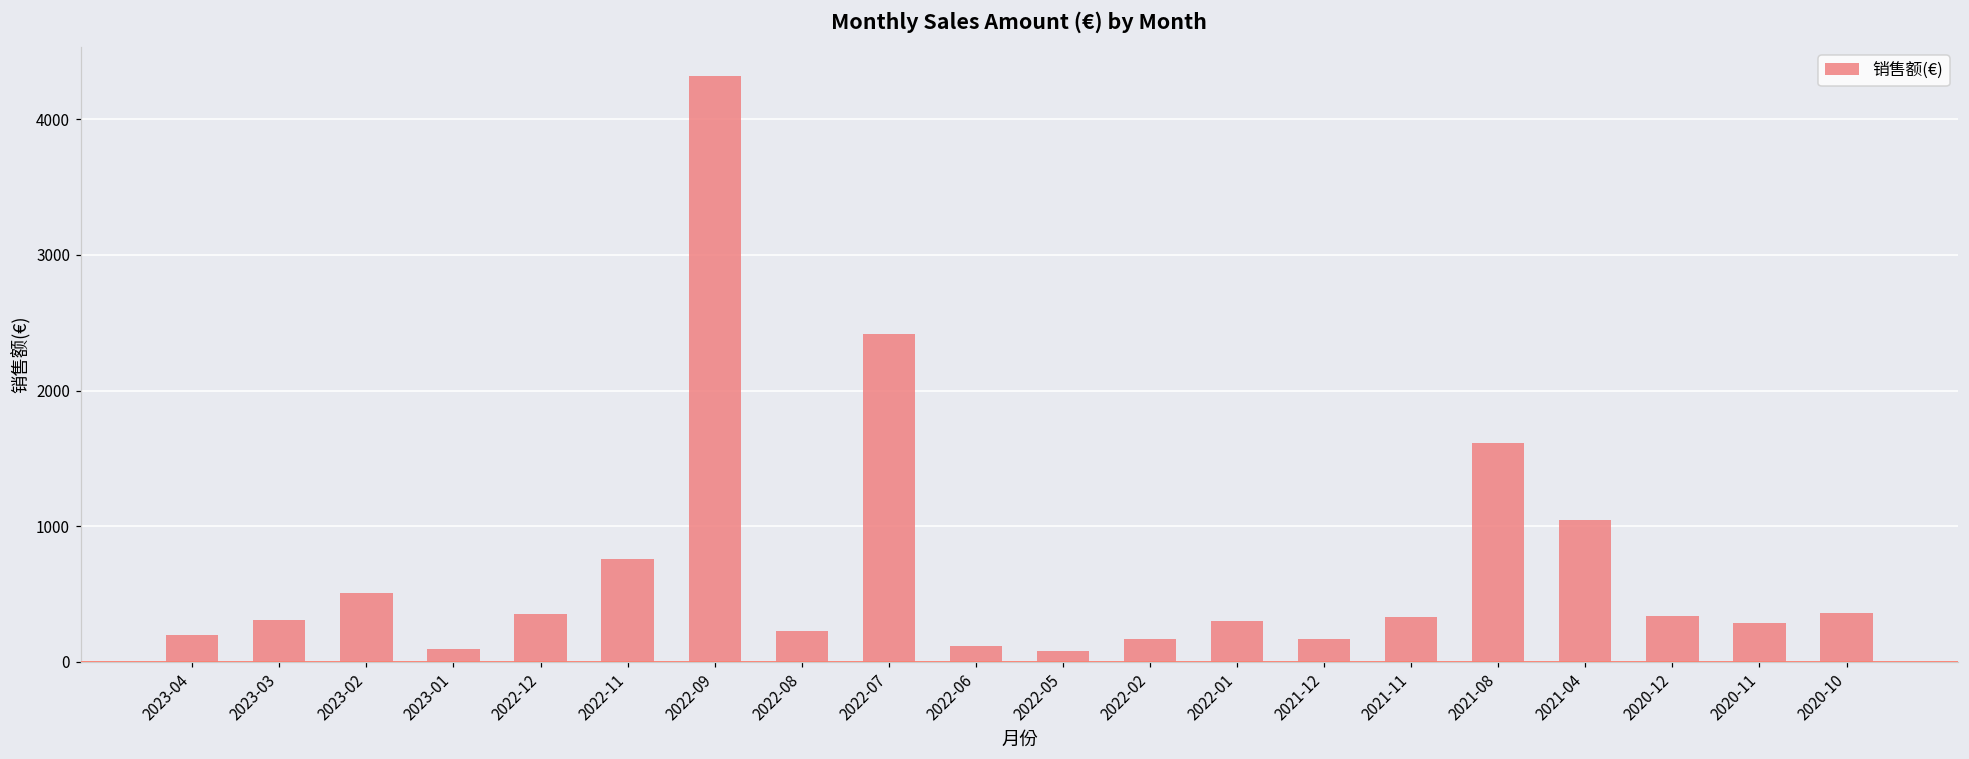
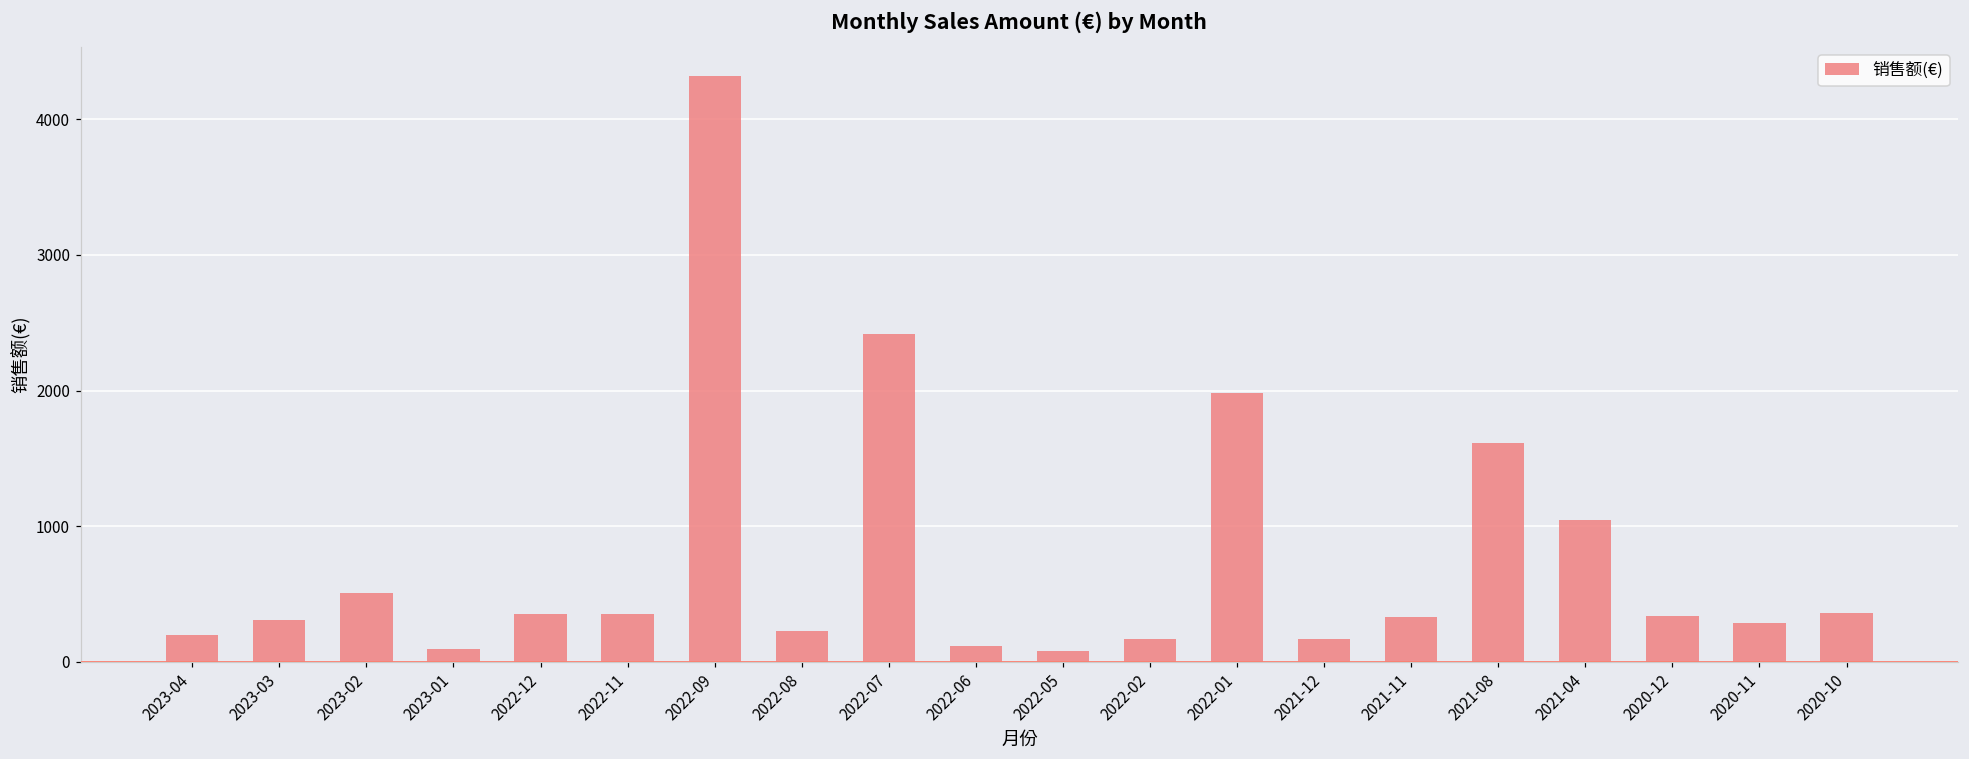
2022-11: 760 -> 350
2022-01: 300 -> 1980
